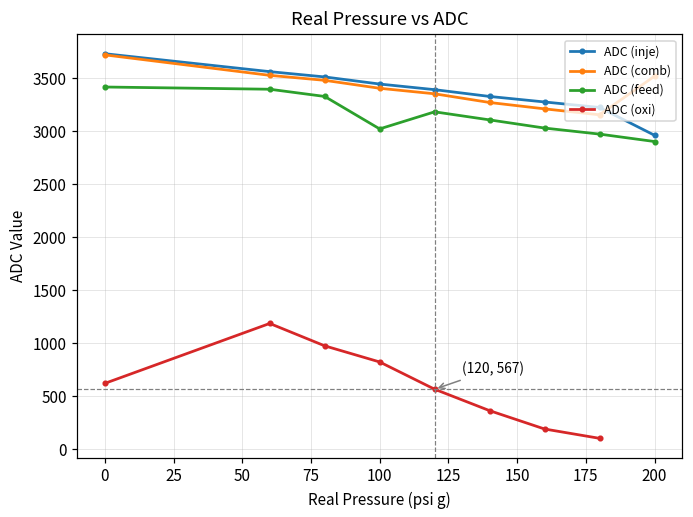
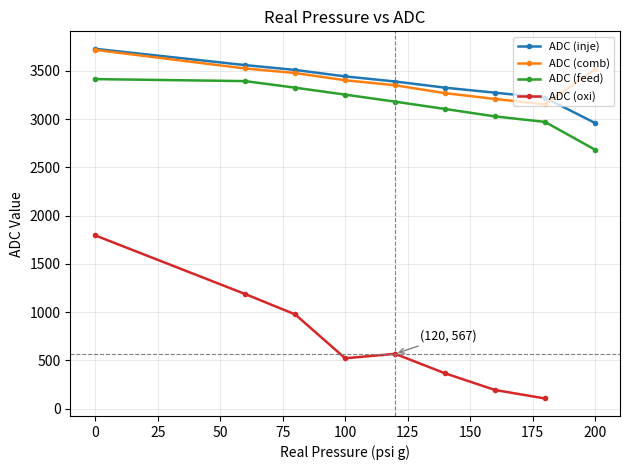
ADC (oxi), 0: 600 -> 1800
ADC (feed), 100: 3000 -> 3300
ADC (oxi), 100: 800 -> 500
ADC (feed), 200: 2900 -> 2700
